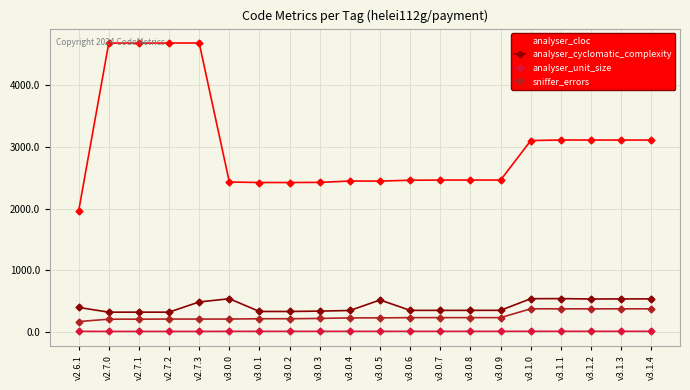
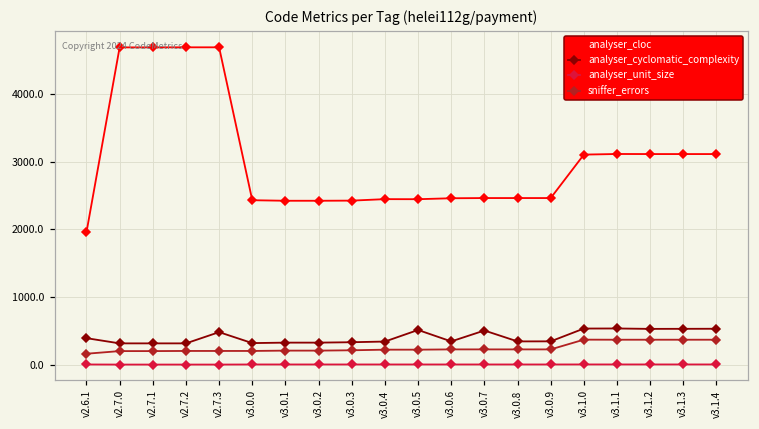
analyser_cyclomatic_complexity, v3.0.0: 500 -> 300
analyser_cyclomatic_complexity, v3.0.7: 300 -> 500
